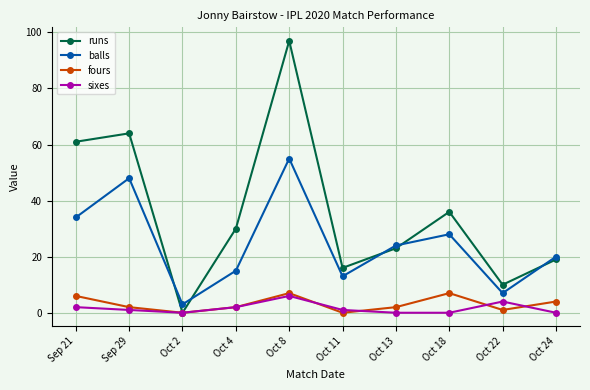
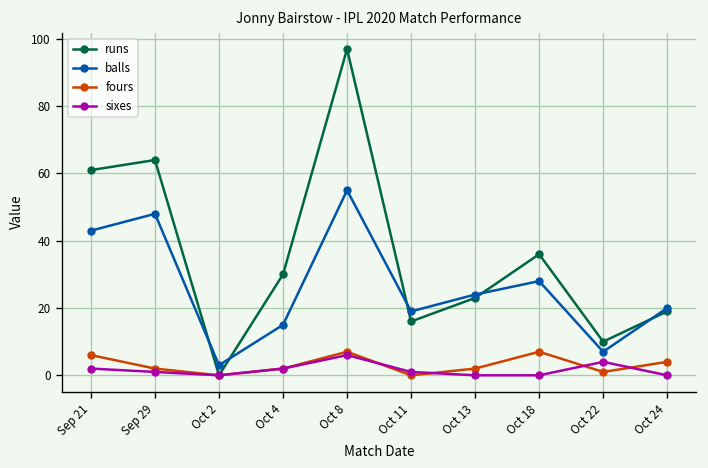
balls, Sep 21: 34 -> 43
balls, Oct 11: 13 -> 19
